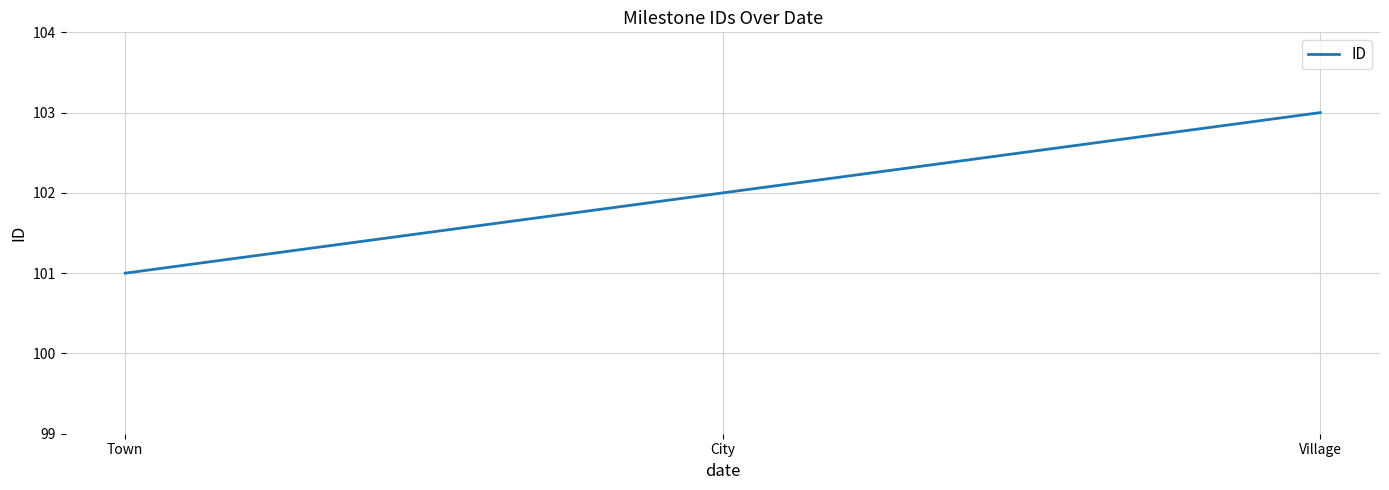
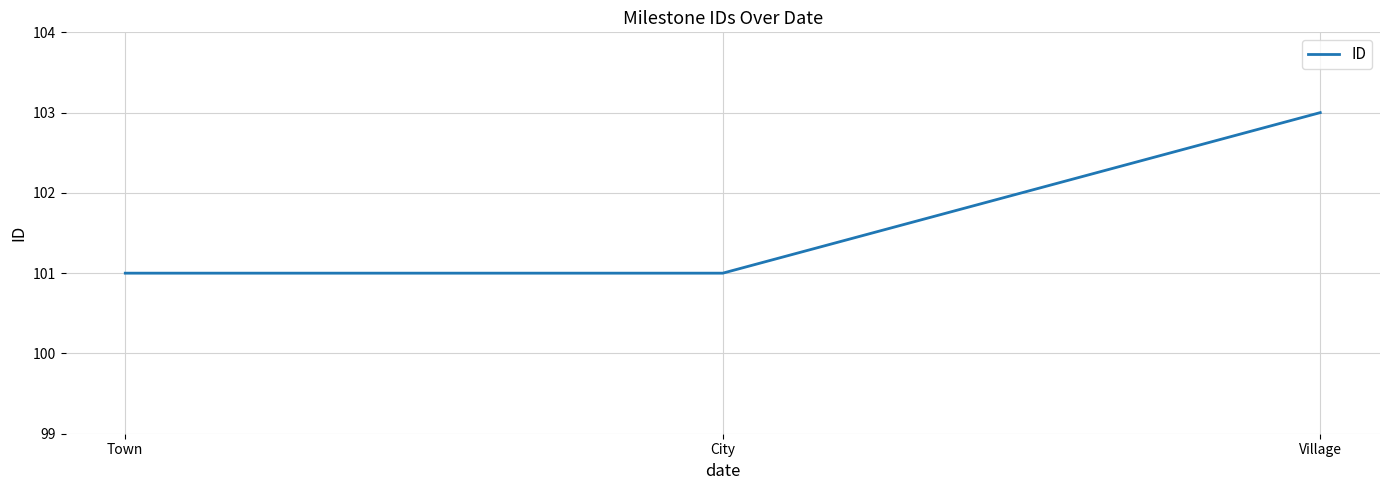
City: 102 -> 101
